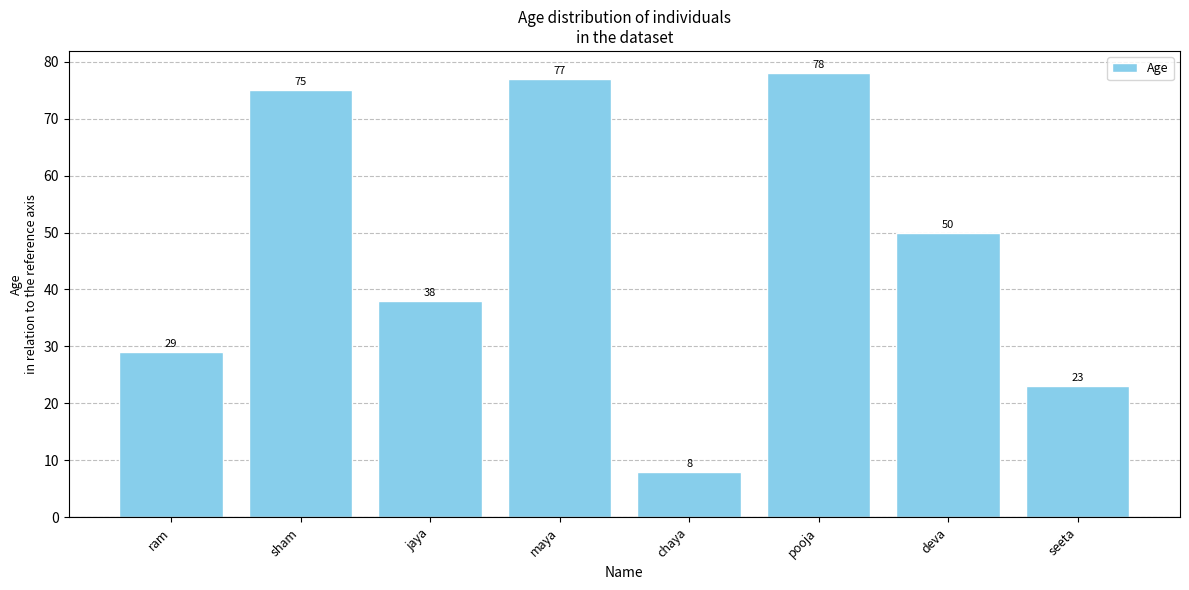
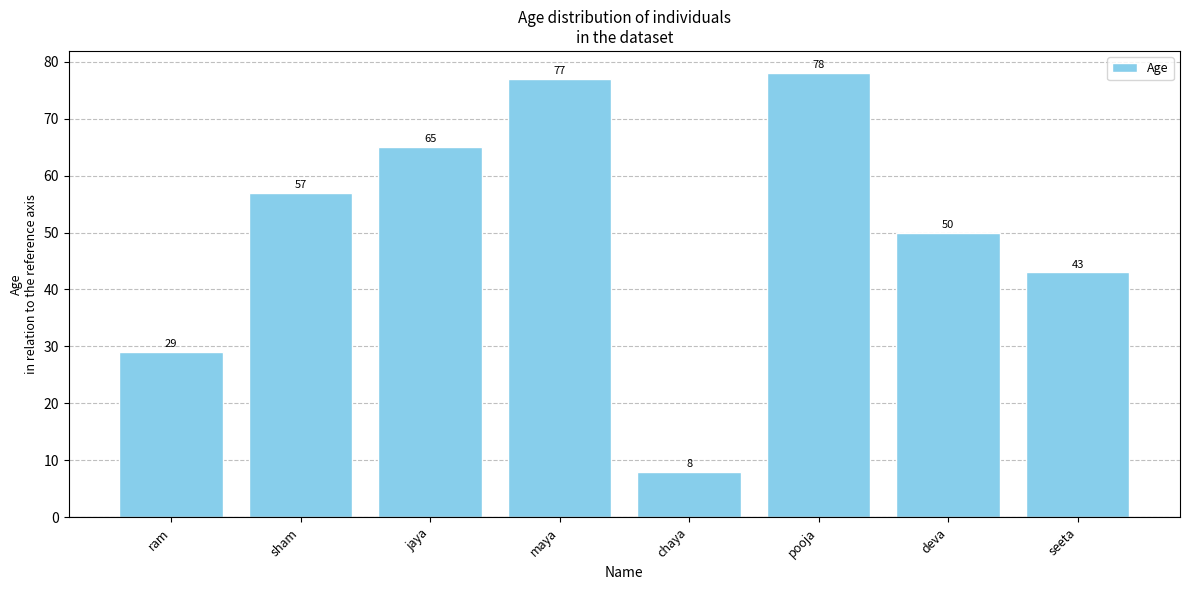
sham: 75 -> 57
jaya: 38 -> 65
seeta: 23 -> 43
